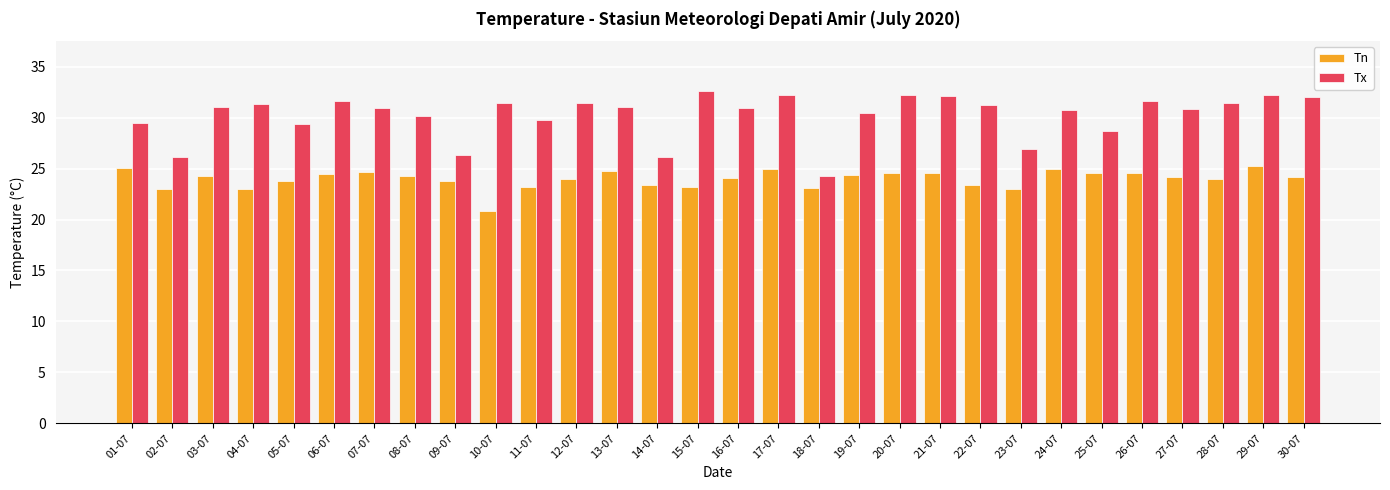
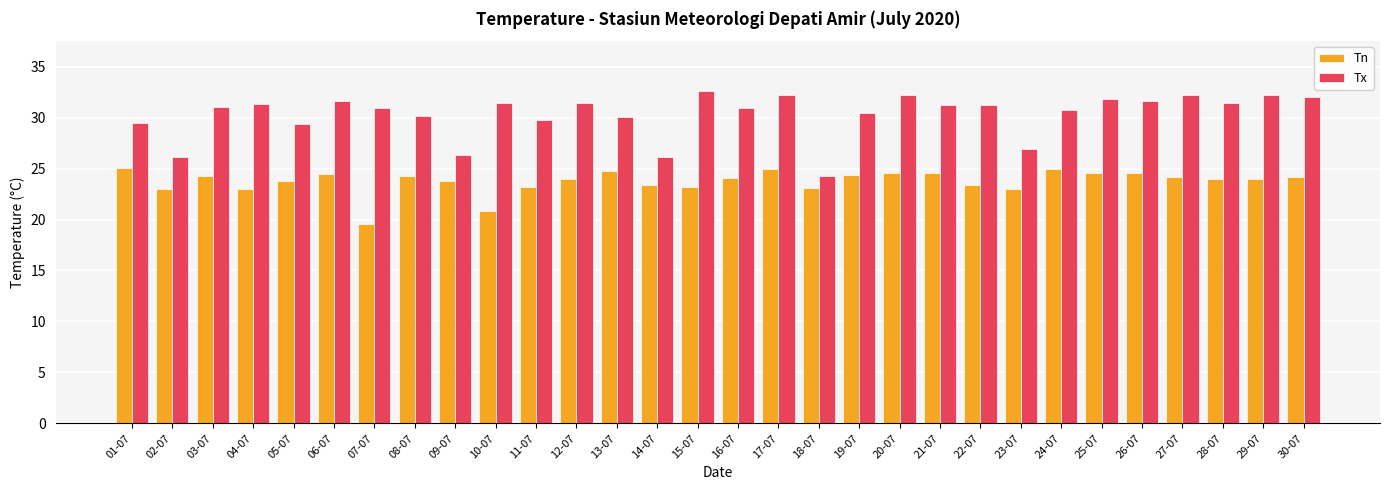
Tn, 07-07: 24.7 -> 19.6
Tx, 13-07: 31.0 -> 30.1
Tx, 21-07: 32.1 -> 31.2
Tx, 25-07: 28.7 -> 31.8
Tx, 27-07: 30.8 -> 32.2
Tn, 29-07: 25.2 -> 24.0
